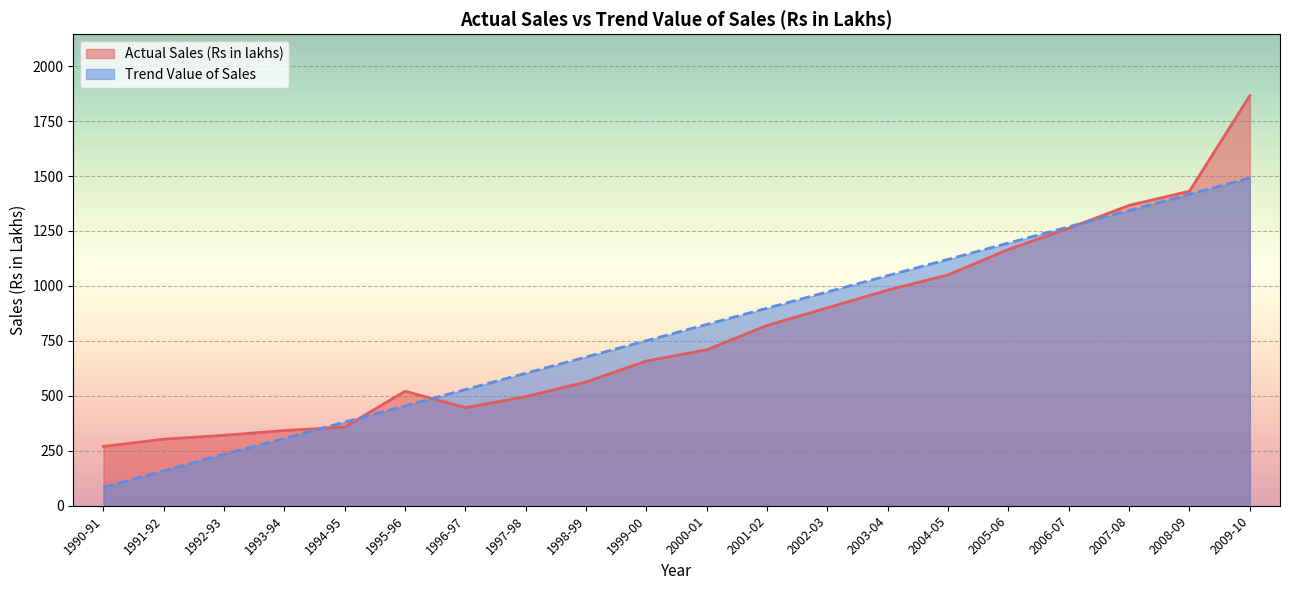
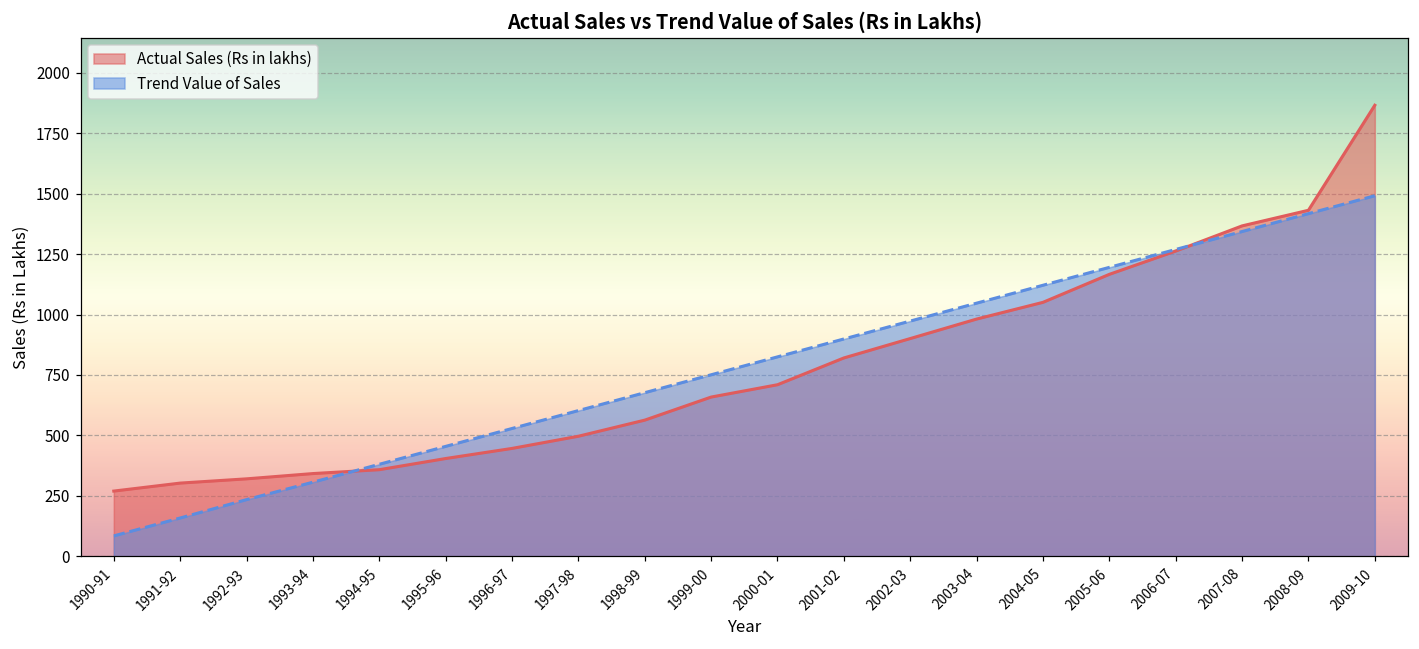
Actual Sales (Rs in lakhs), 1995-96: 520 -> 400
